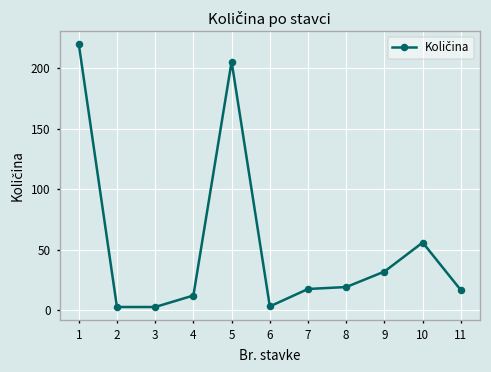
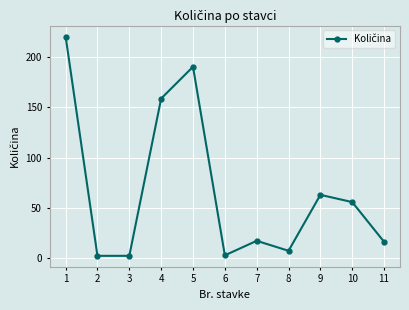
4: 12 -> 159
5: 205 -> 190
8: 19 -> 8
9: 32 -> 63
